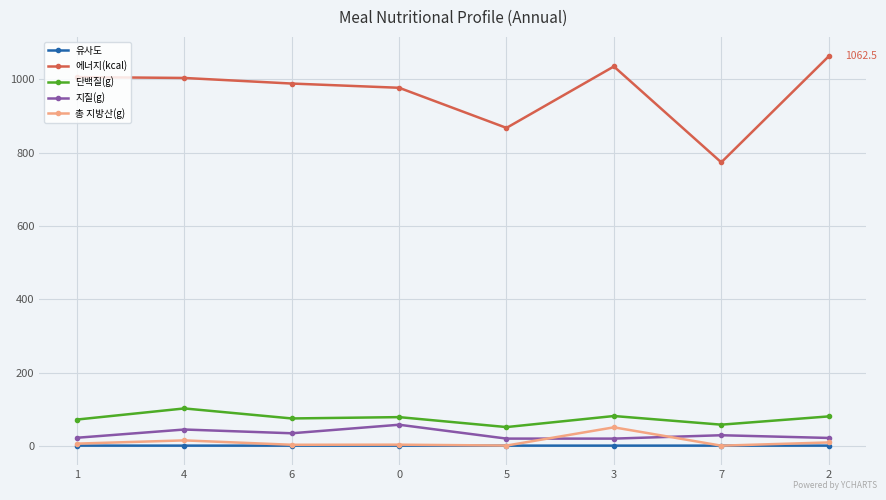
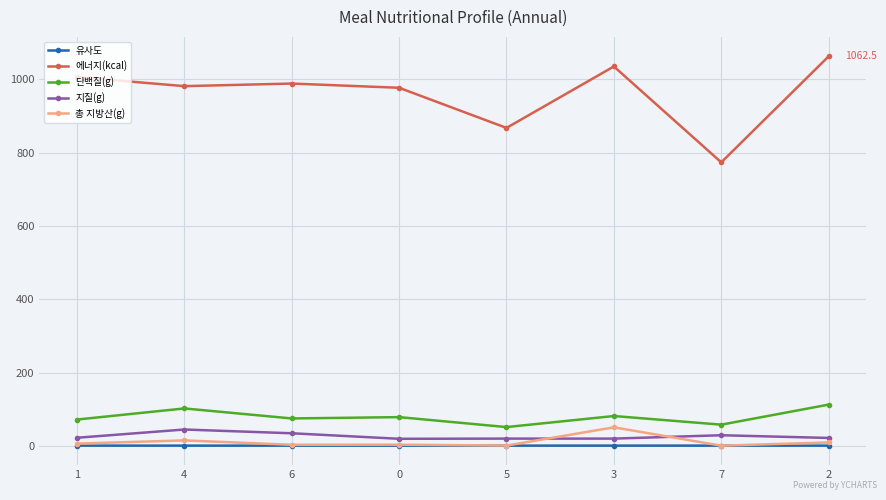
에너지(kcal), 4: 1000 -> 980
지질(g), 0: 60 -> 20
단백질(g), 2: 80 -> 110
